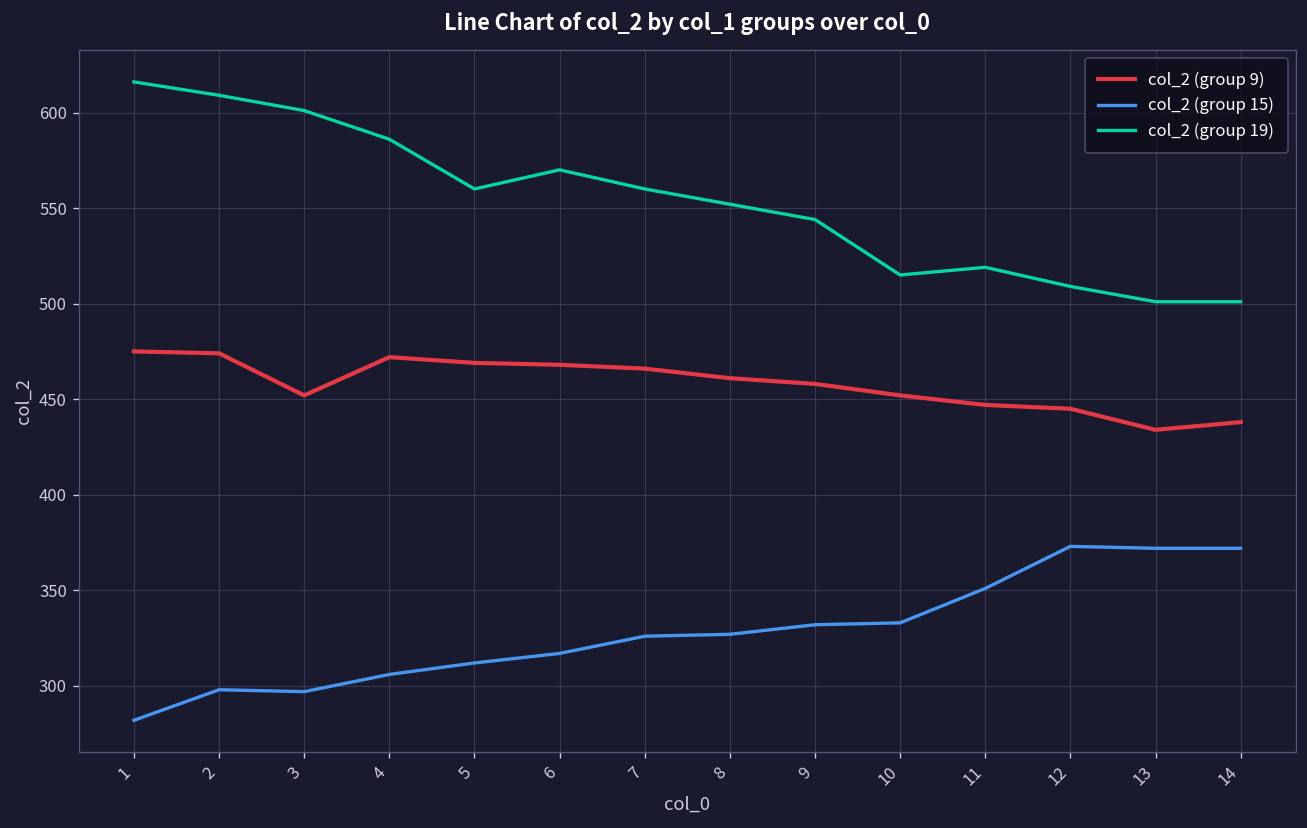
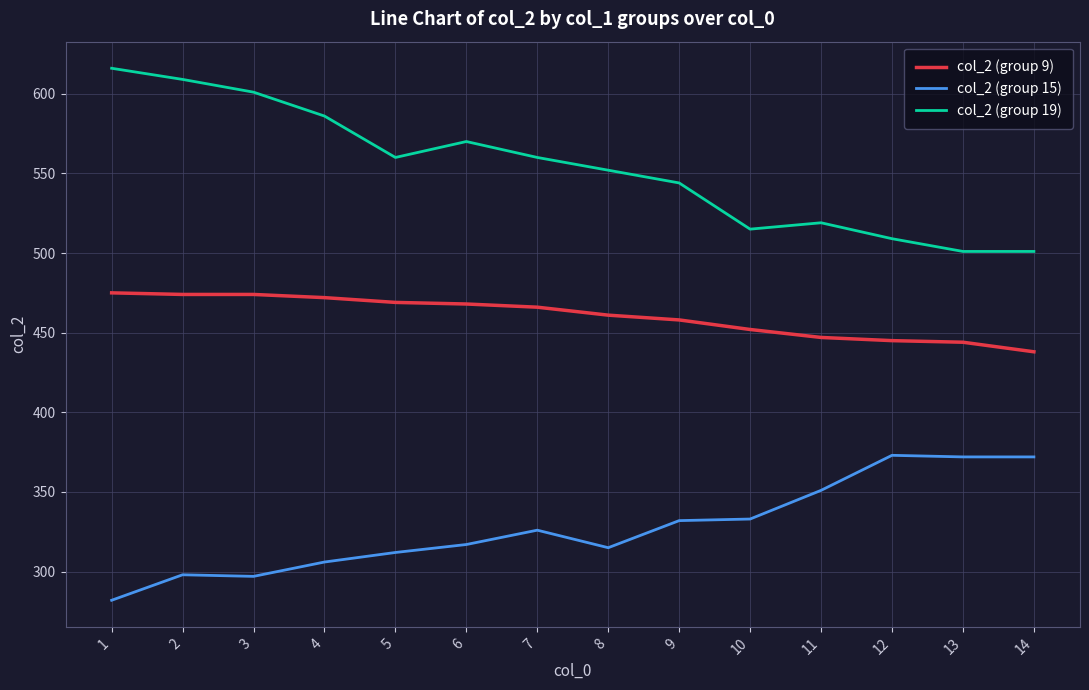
col_2 (group 9), 3: 452 -> 474
col_2 (group 15), 8: 327 -> 315
col_2 (group 9), 13: 434 -> 444
